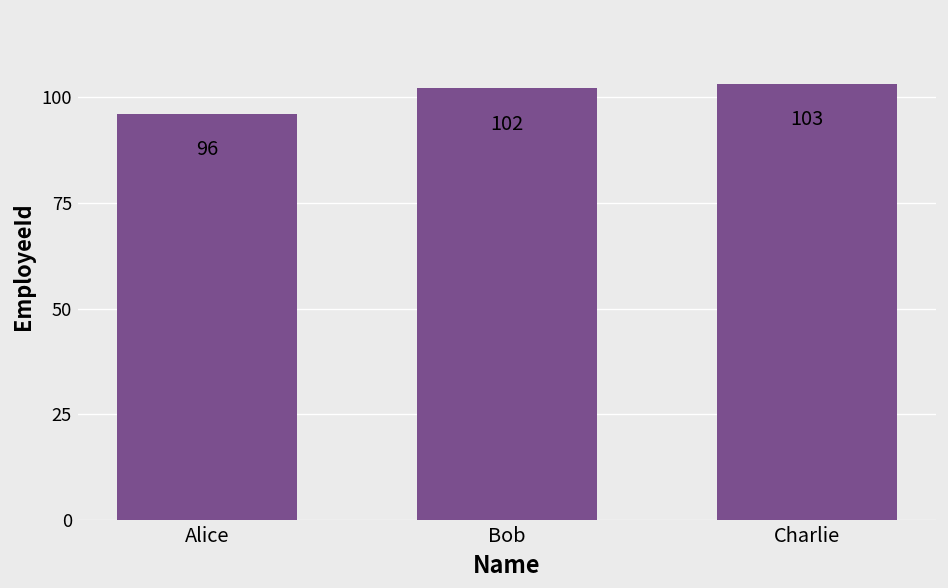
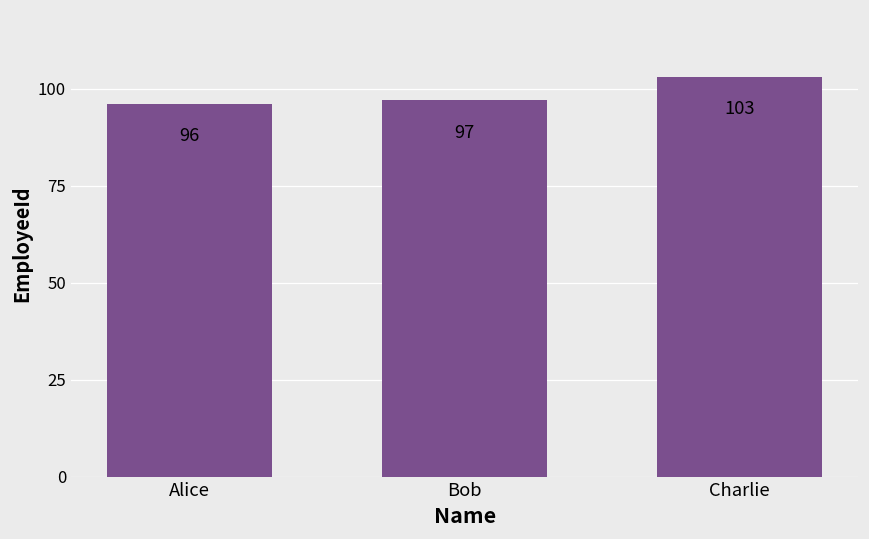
Bob: 102 -> 97
